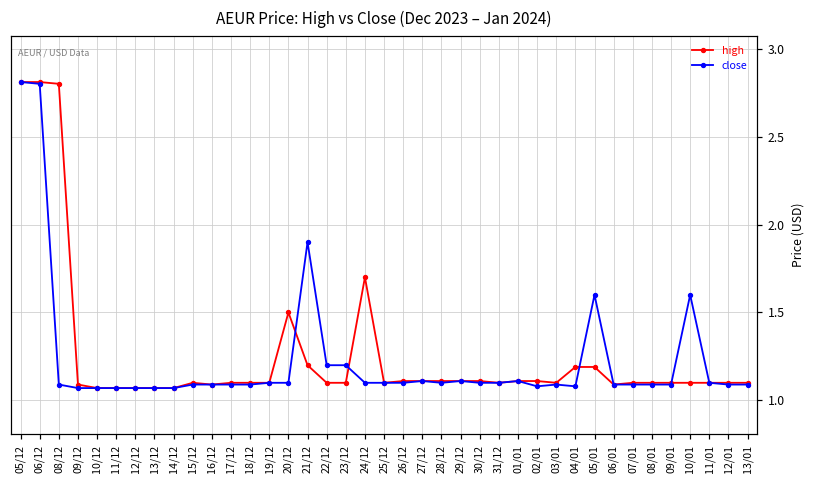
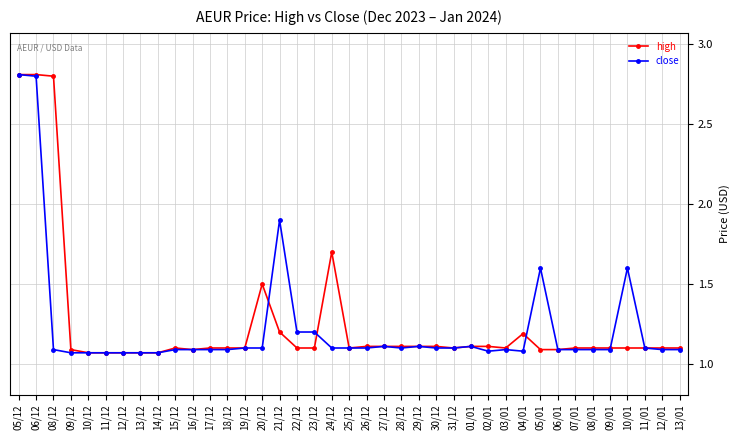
high, 05/01: 1.19 -> 1.09
